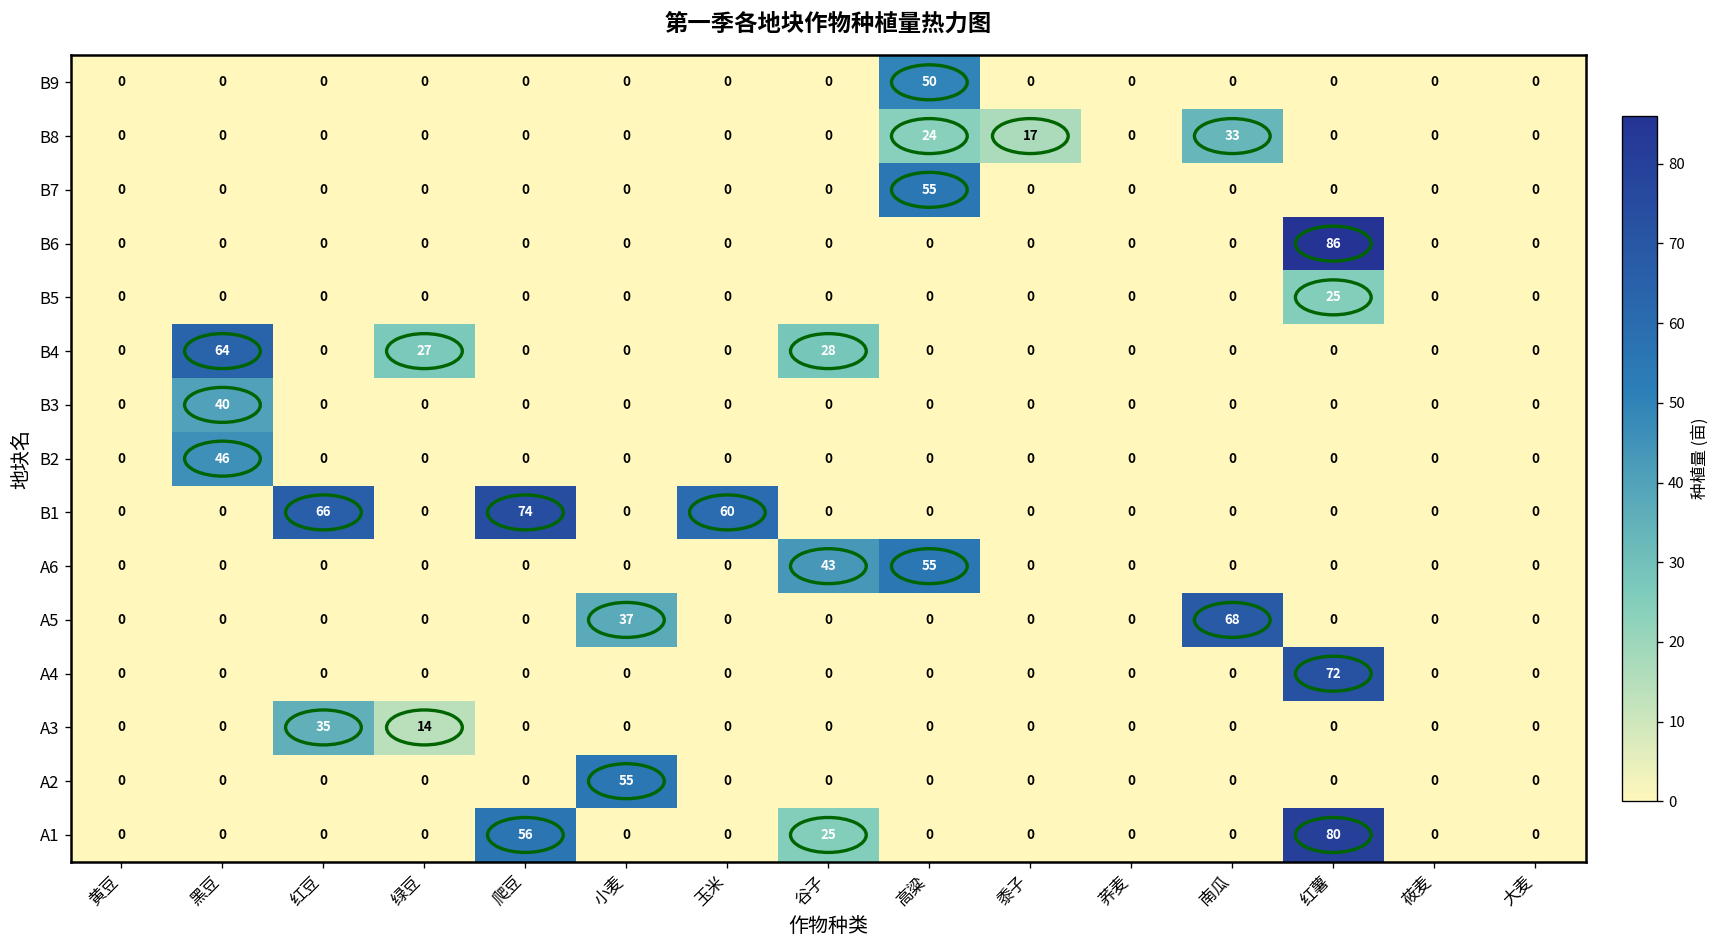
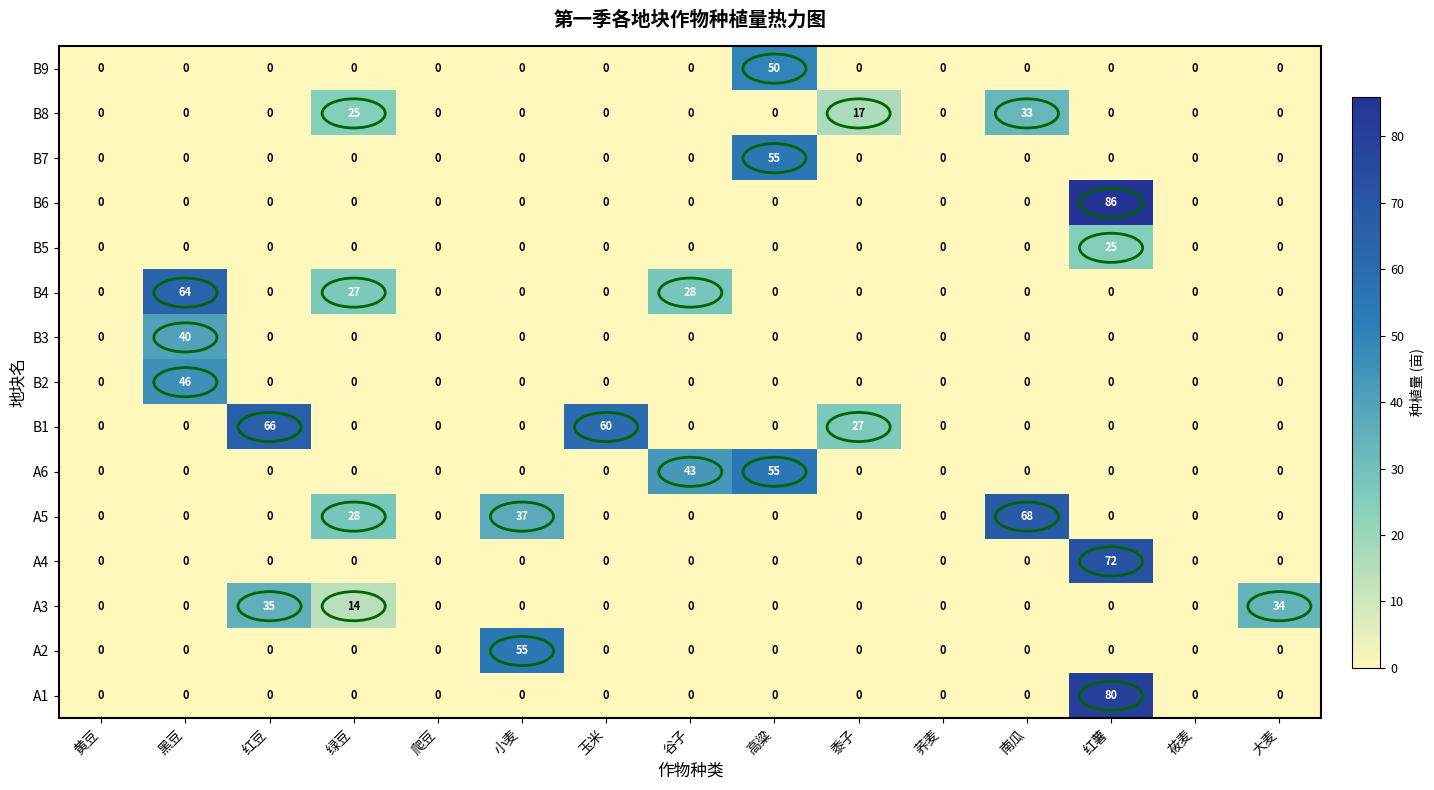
B8, 绿豆: 0 -> 25
B8, 高粱: 24 -> 0
B1, 爬豆: 74 -> 0
B1, 黍子: 0 -> 27
A5, 绿豆: 0 -> 28
A3, 大麦: 0 -> 34
A1, 爬豆: 56 -> 0
A1, 谷子: 25 -> 0
